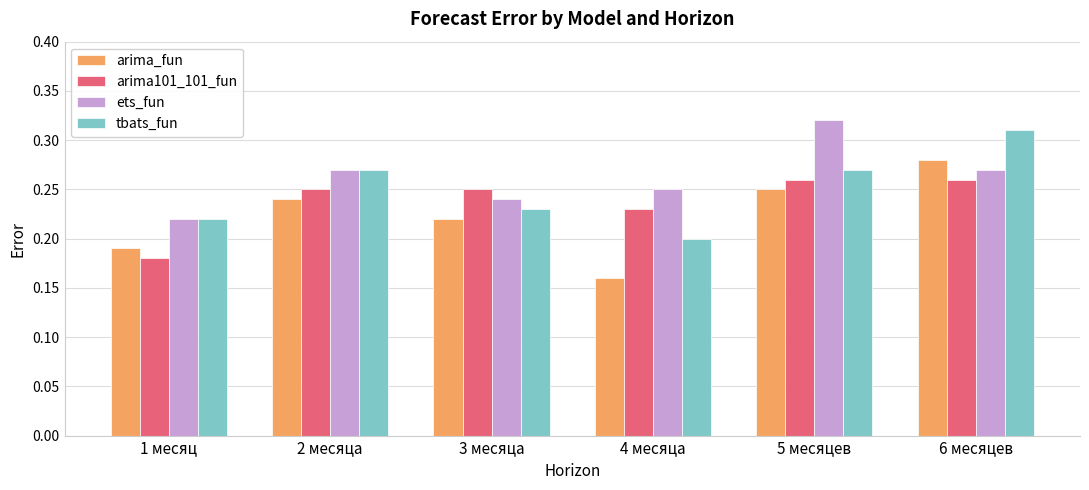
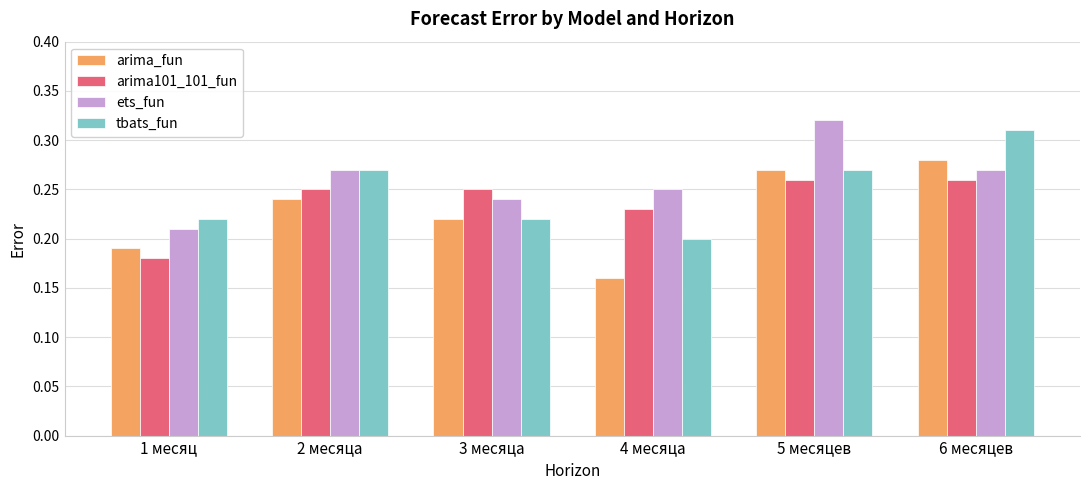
ets_fun, 1 месяц: 0.22 -> 0.21
tbats_fun, 3 месяца: 0.23 -> 0.22
arima_fun, 5 месяцев: 0.25 -> 0.27
